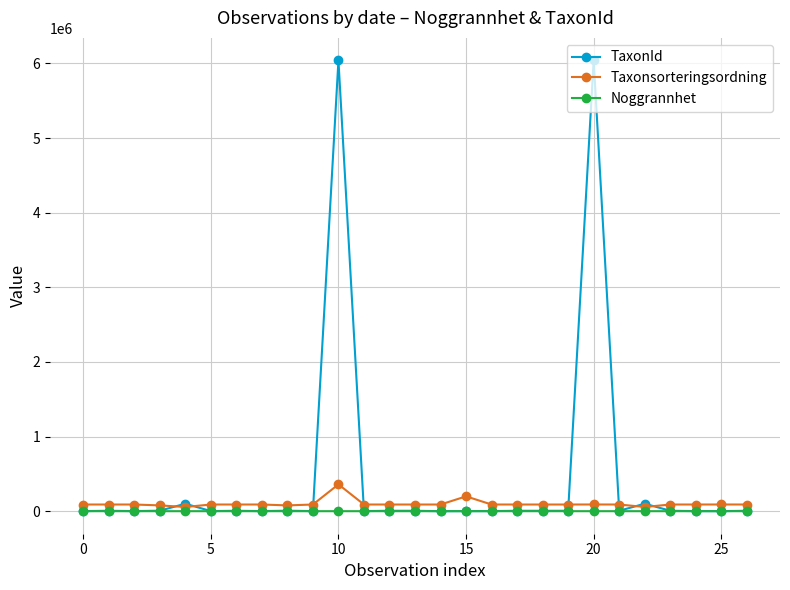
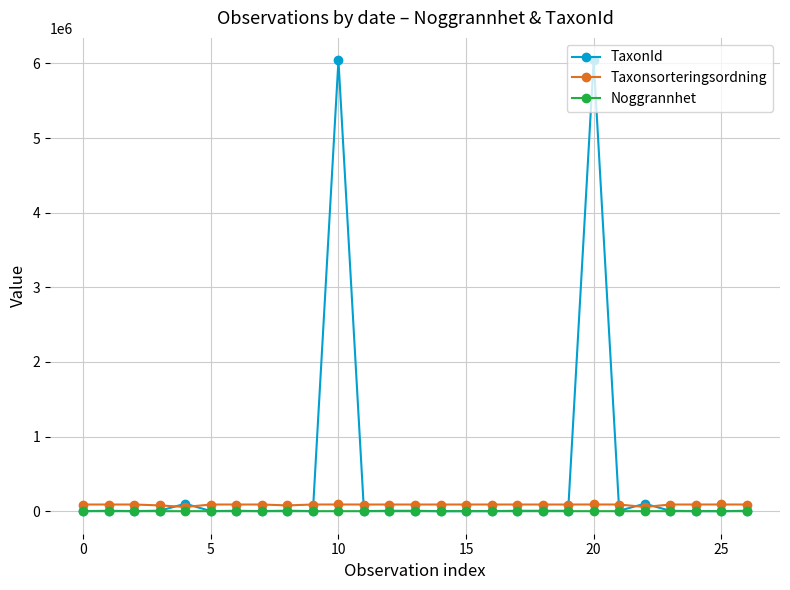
Taxonsorteringsordning, 10: 400000 -> 100000
Taxonsorteringsordning, 15: 200000 -> 100000
